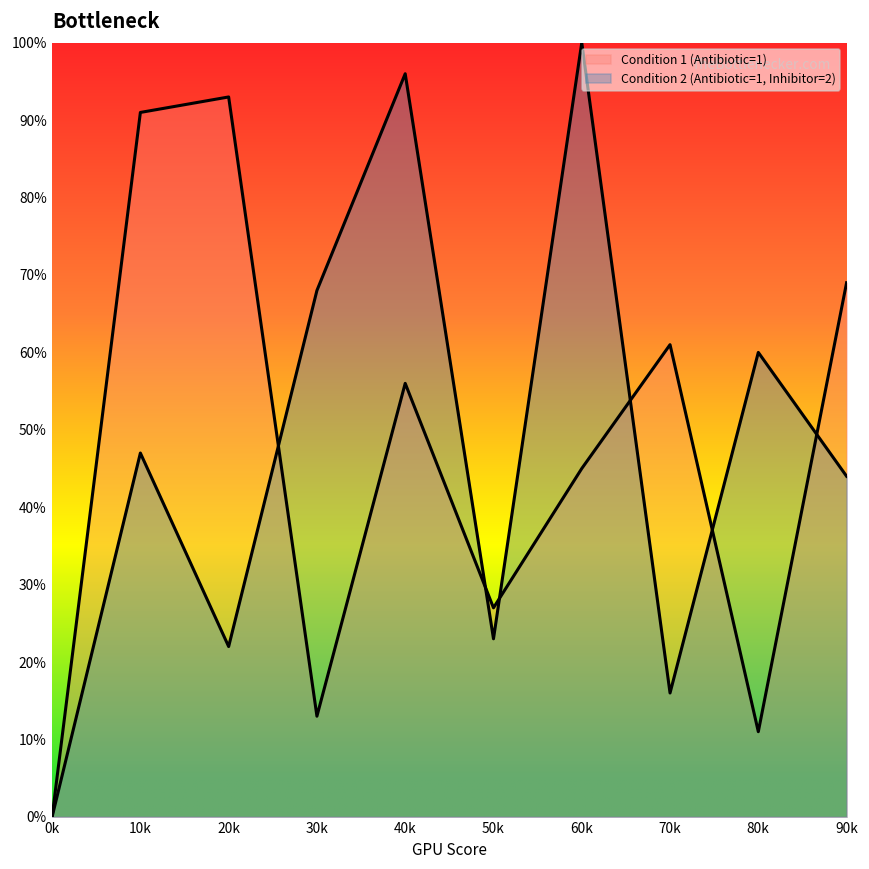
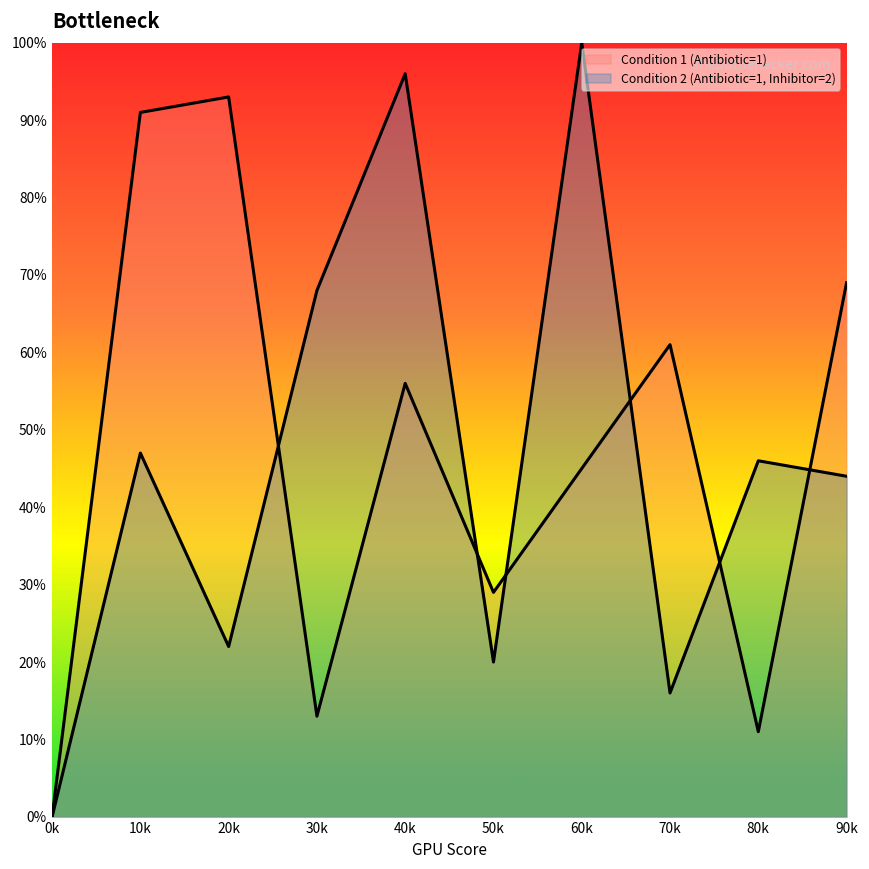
Condition 1 (Antibiotic=1), 50k: 27% -> 29%
Condition 2 (Antibiotic=1, Inhibitor=2), 50k: 23% -> 20%
Condition 2 (Antibiotic=1, Inhibitor=2), 80k: 60% -> 46%
